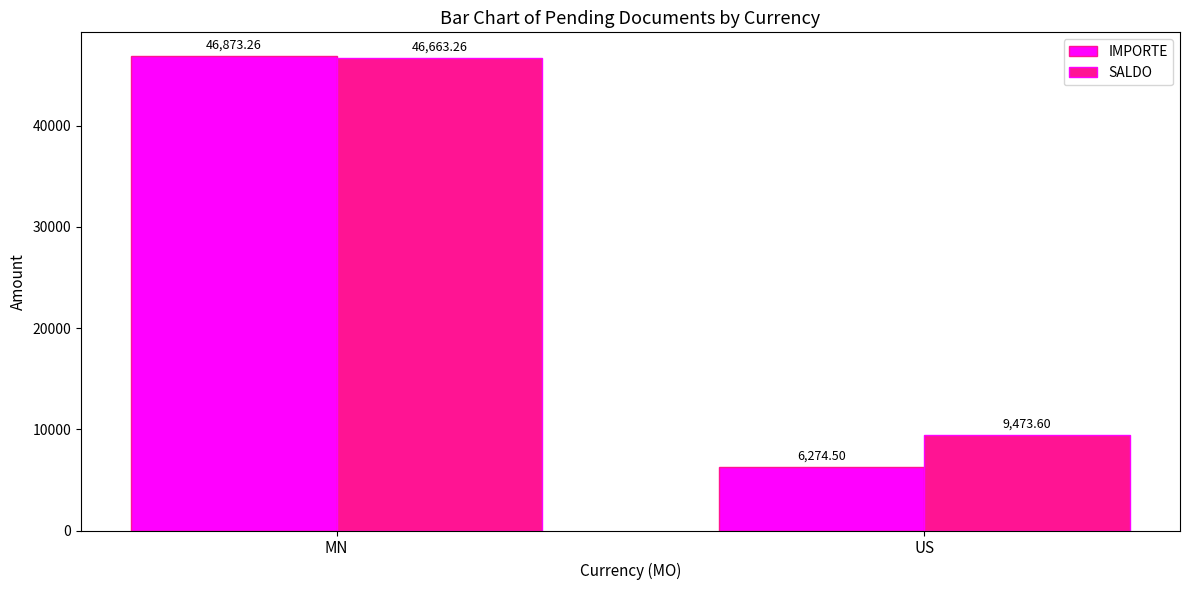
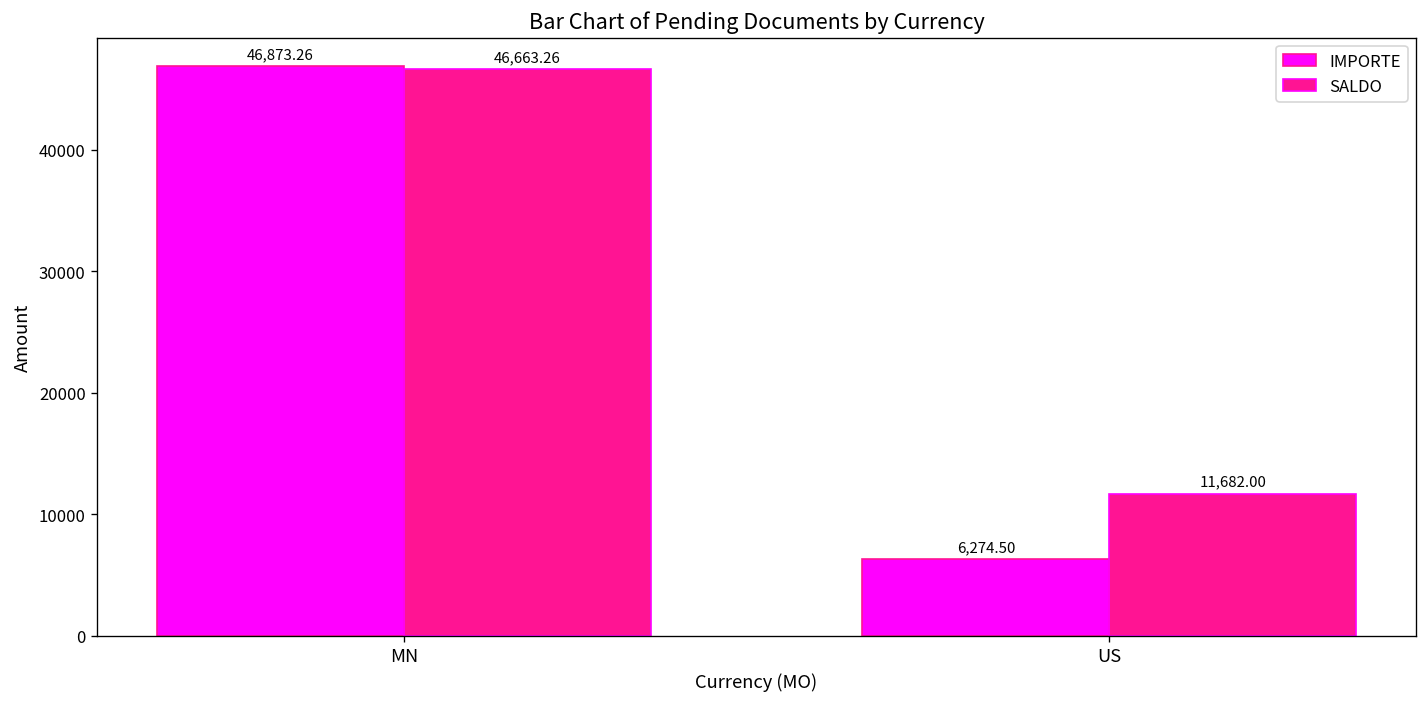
SALDO, US: 9,473.60 -> 11,682.00
